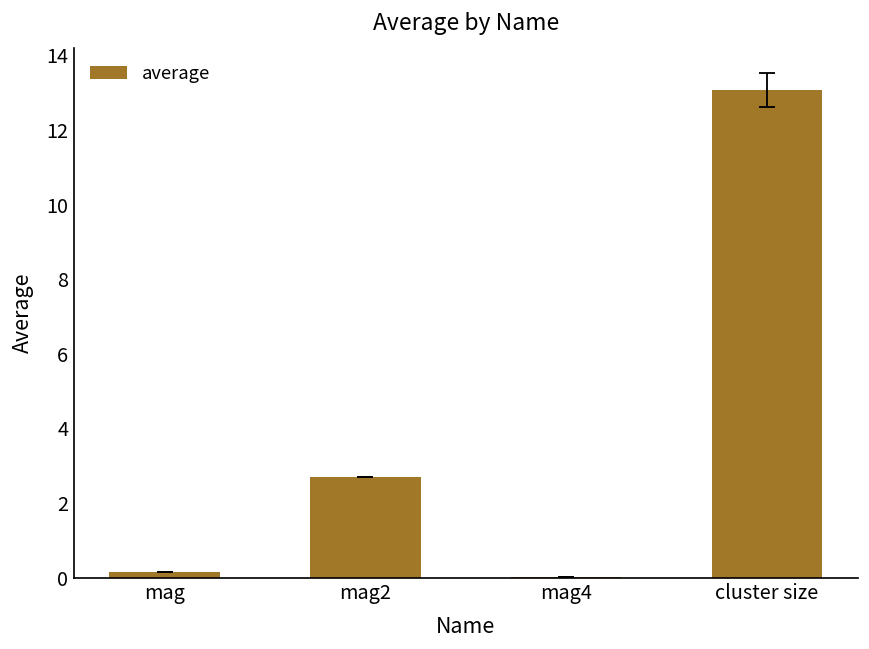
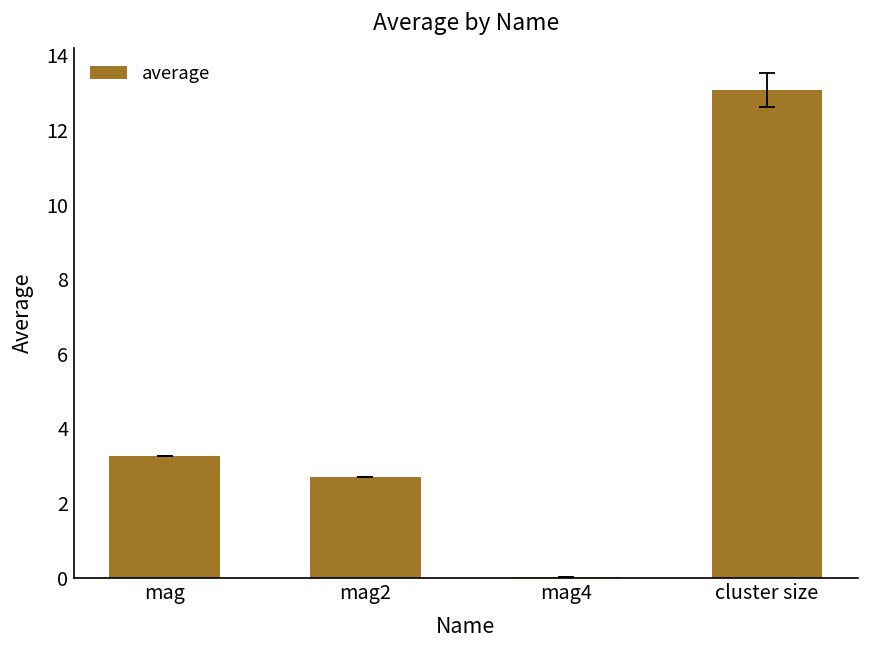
average, mag: 0.2 -> 3.3
